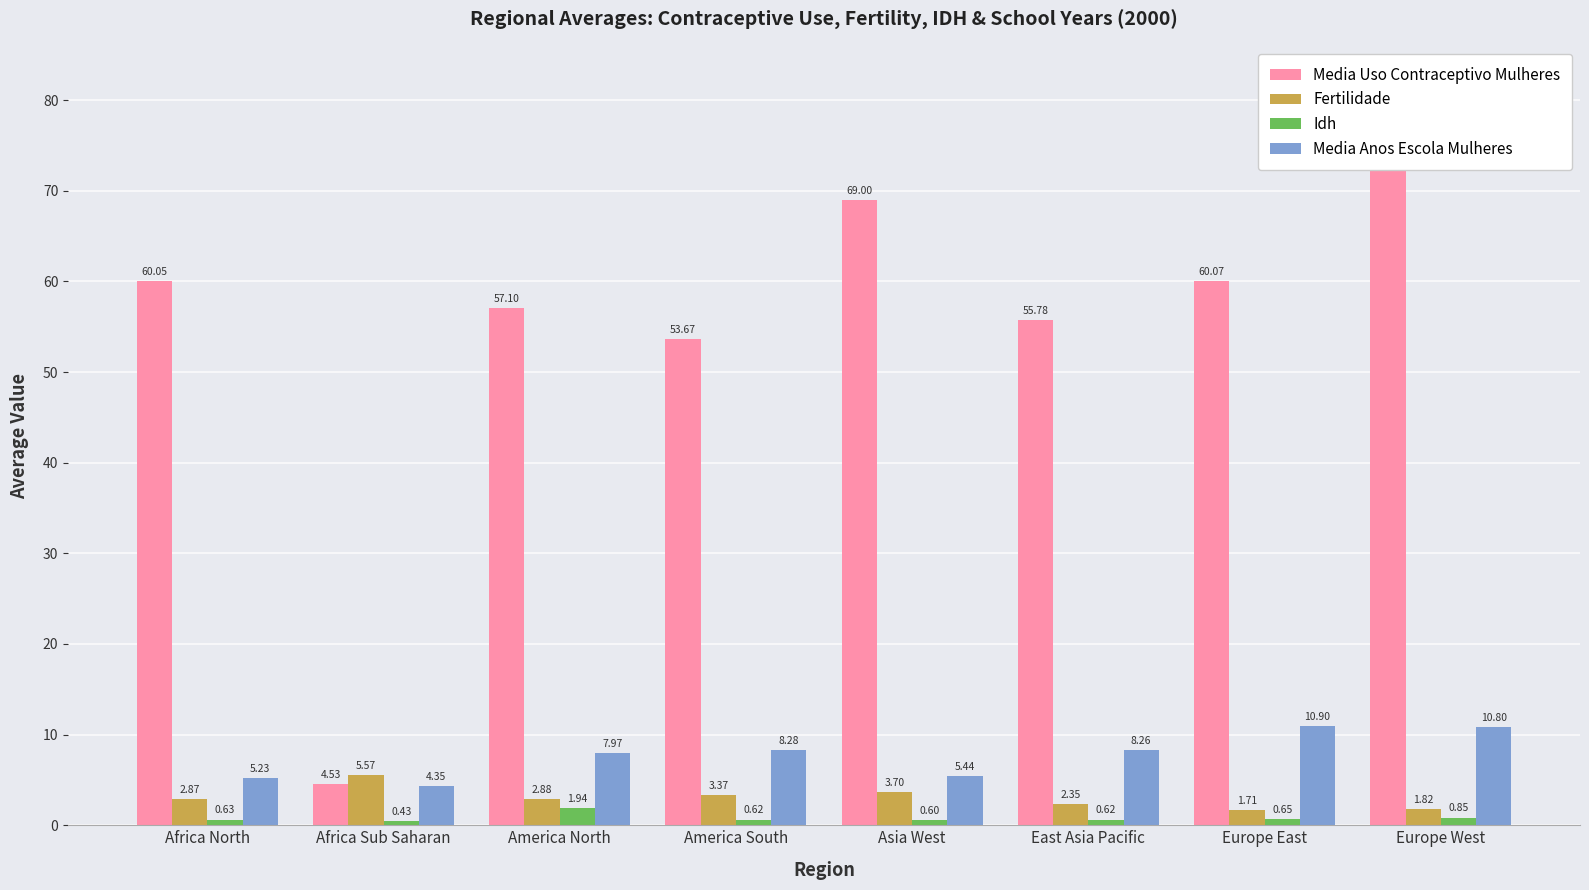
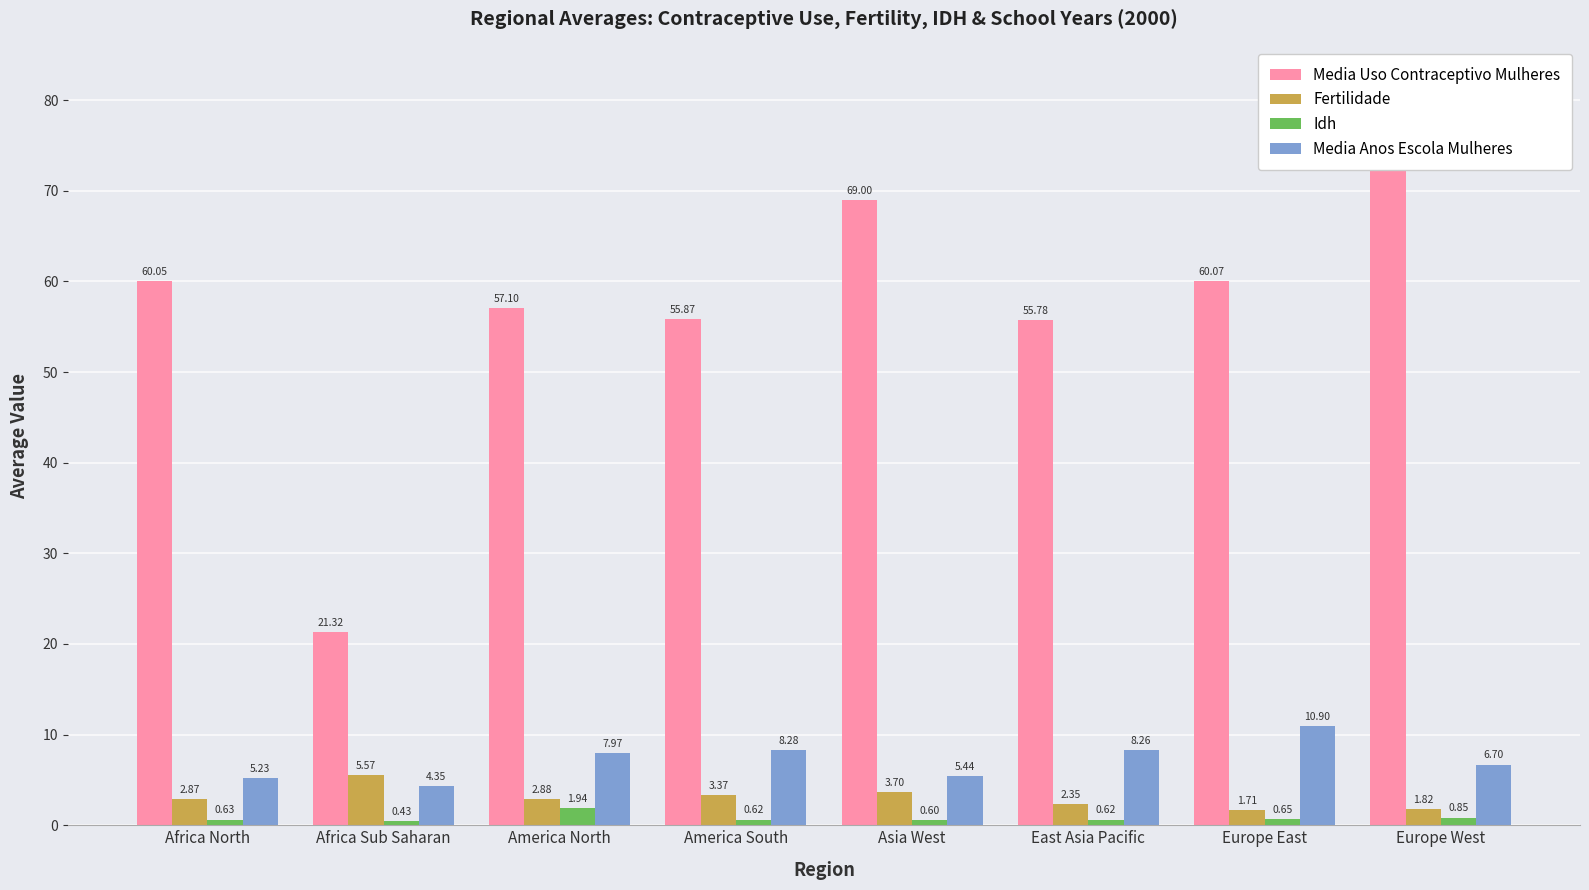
Media Uso Contraceptivo Mulheres, Africa Sub Saharan: 4.53 -> 21.32
Media Uso Contraceptivo Mulheres, America South: 53.67 -> 55.87
Media Anos Escola Mulheres, Europe West: 10.80 -> 6.70
